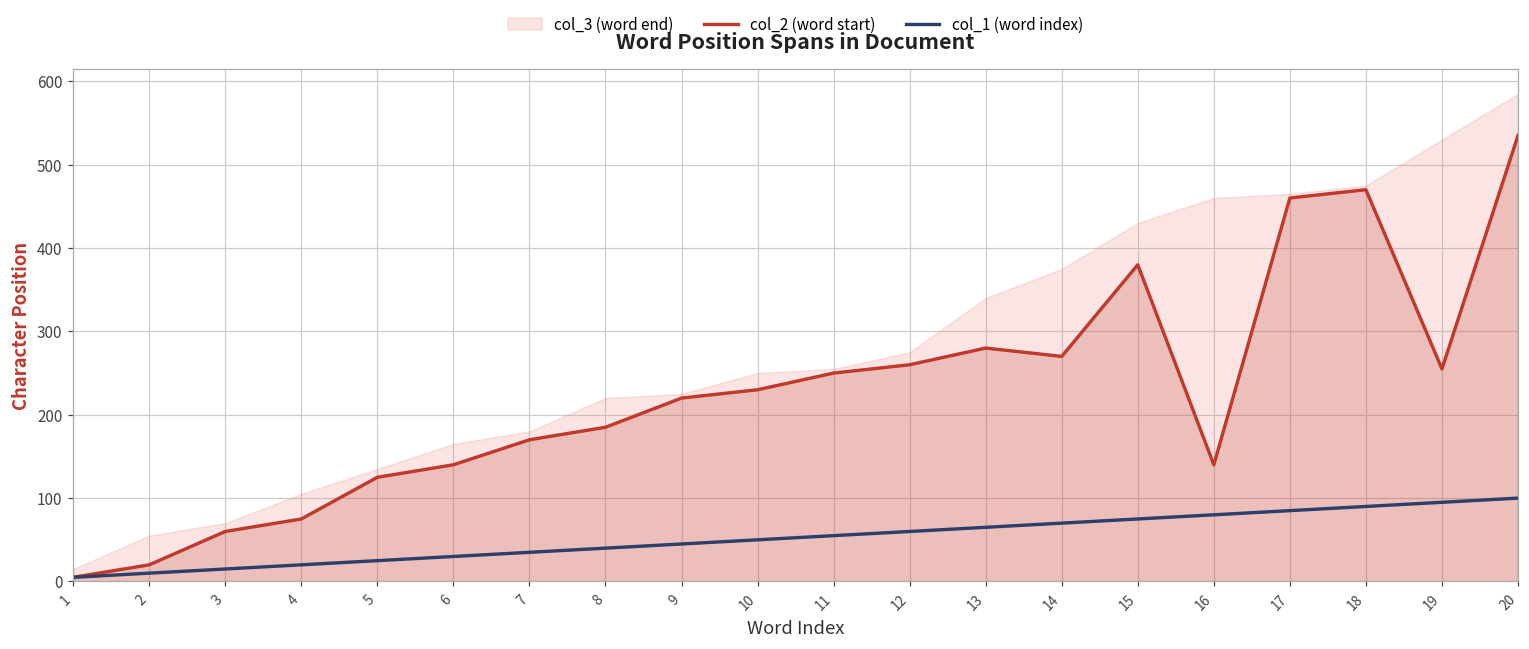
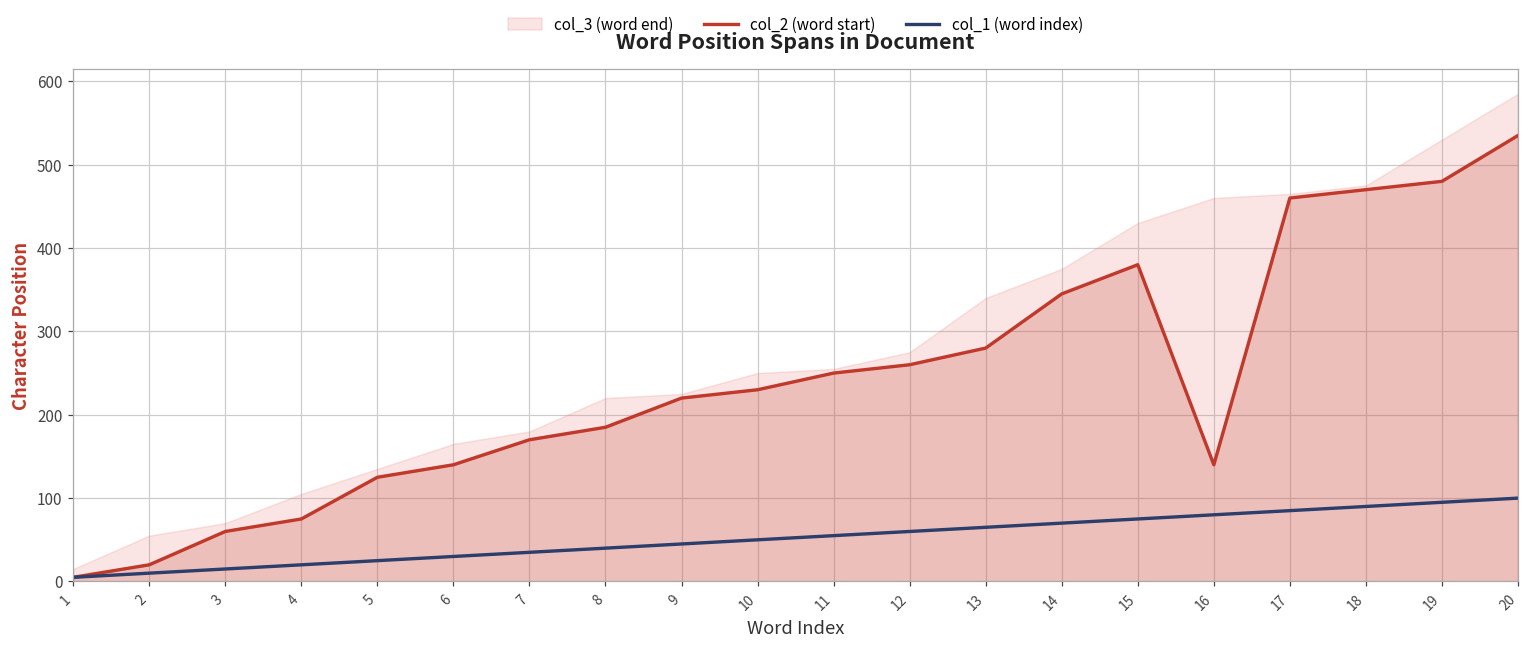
col_2 (word start), 14: 270 -> 350
col_2 (word start), 19: 260 -> 480
